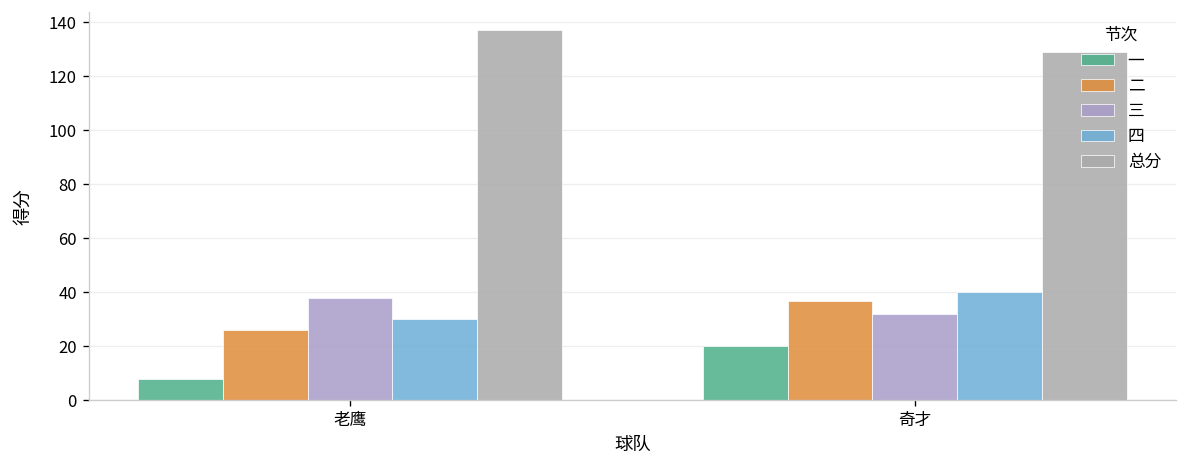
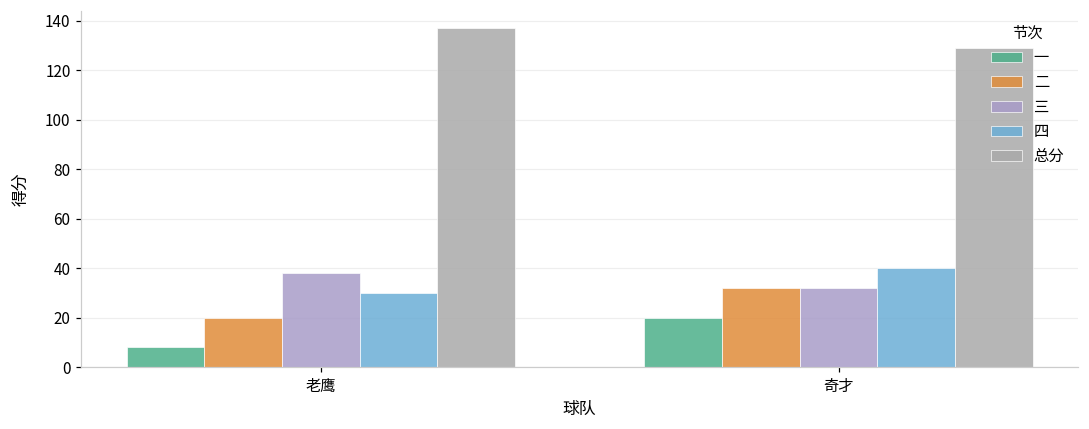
二, 老鹰: 26 -> 20
二, 奇才: 37 -> 32
